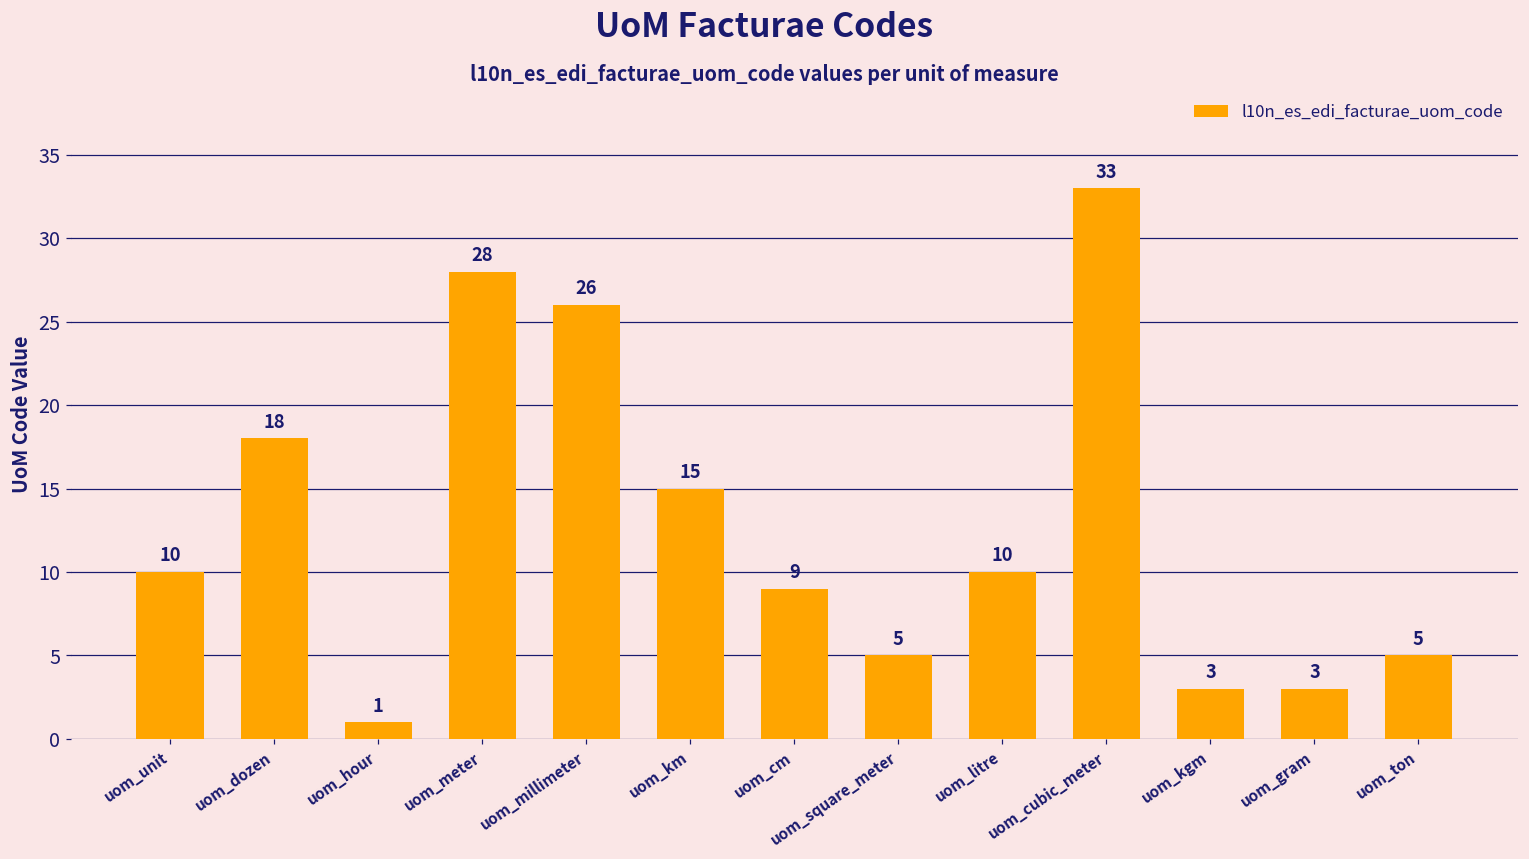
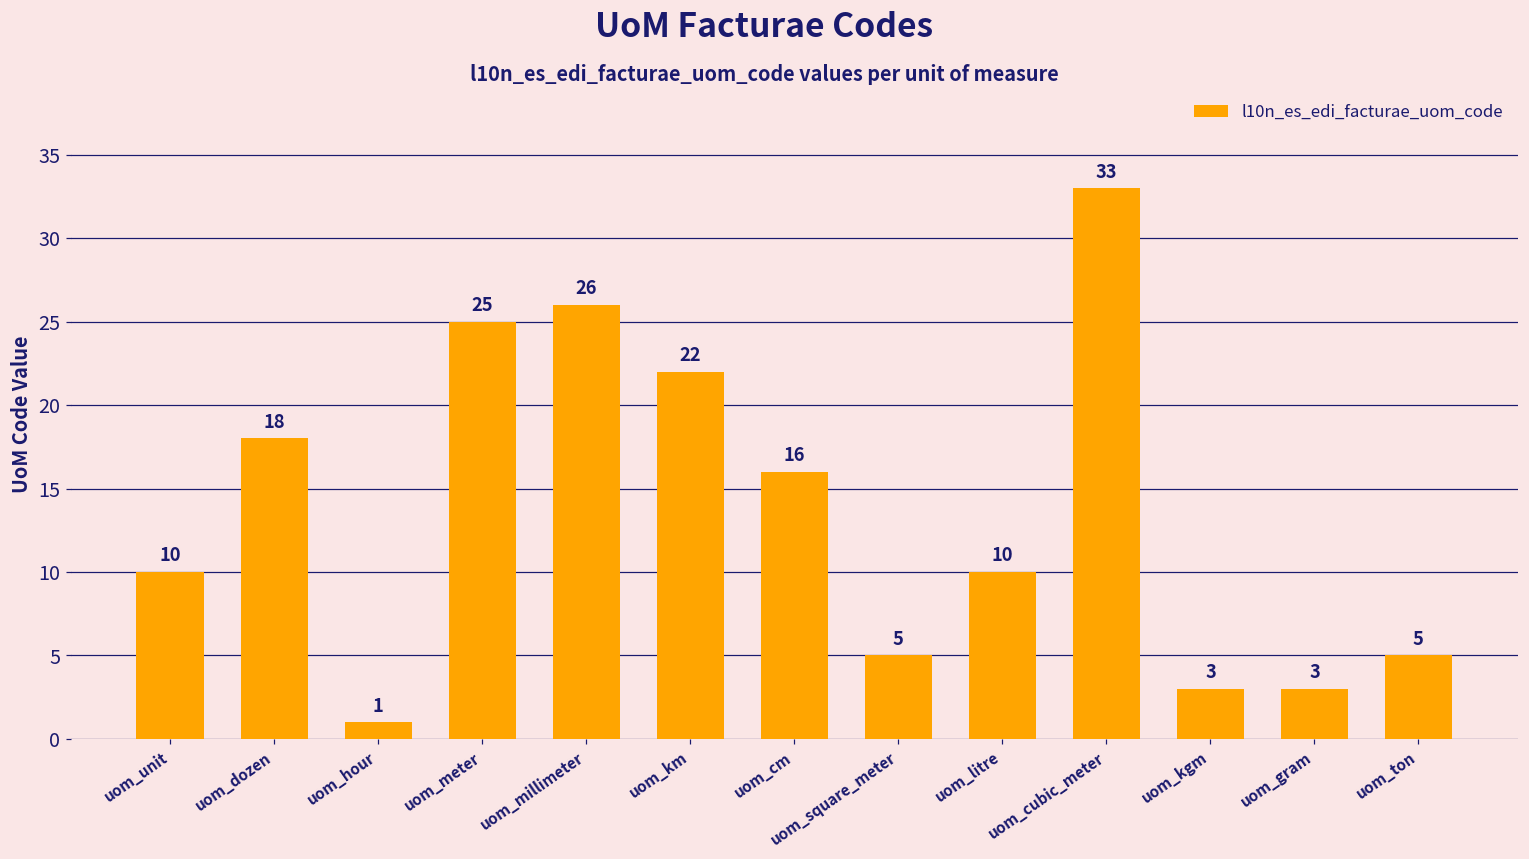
uom_meter: 28 -> 25
uom_km: 15 -> 22
uom_cm: 9 -> 16
